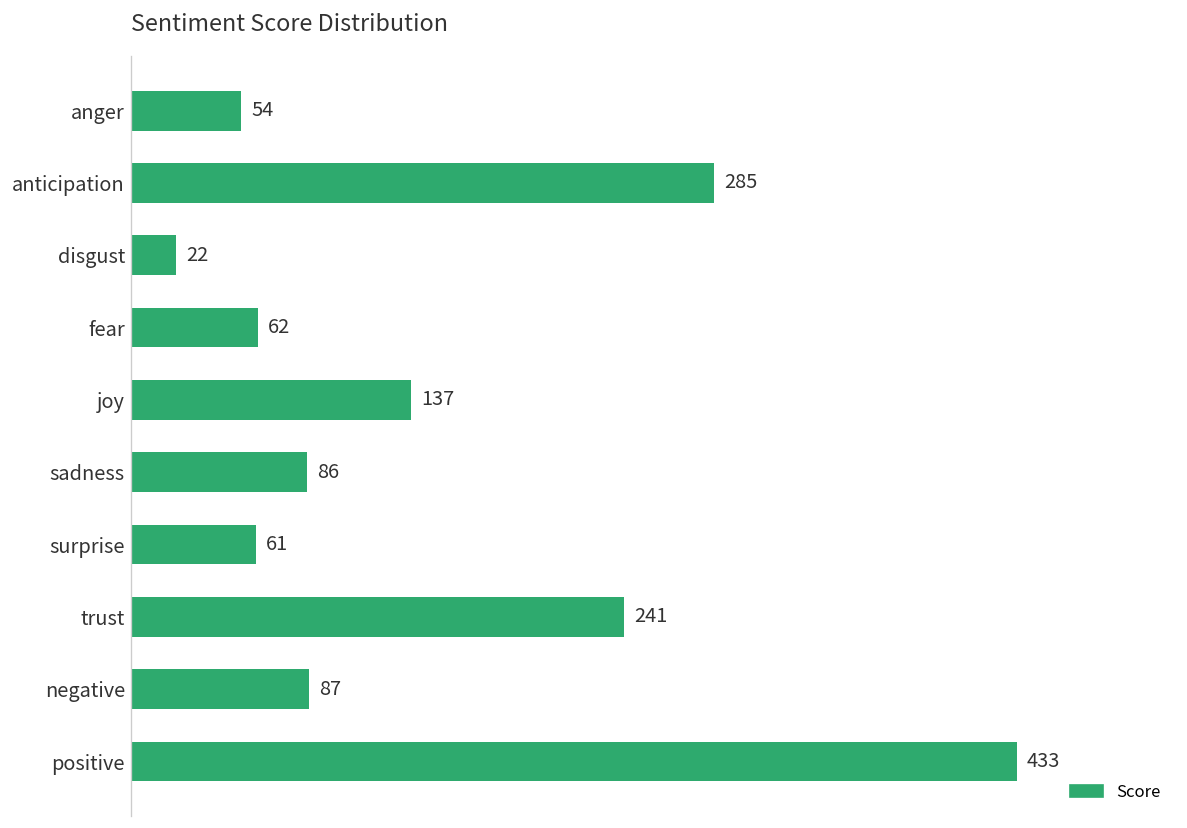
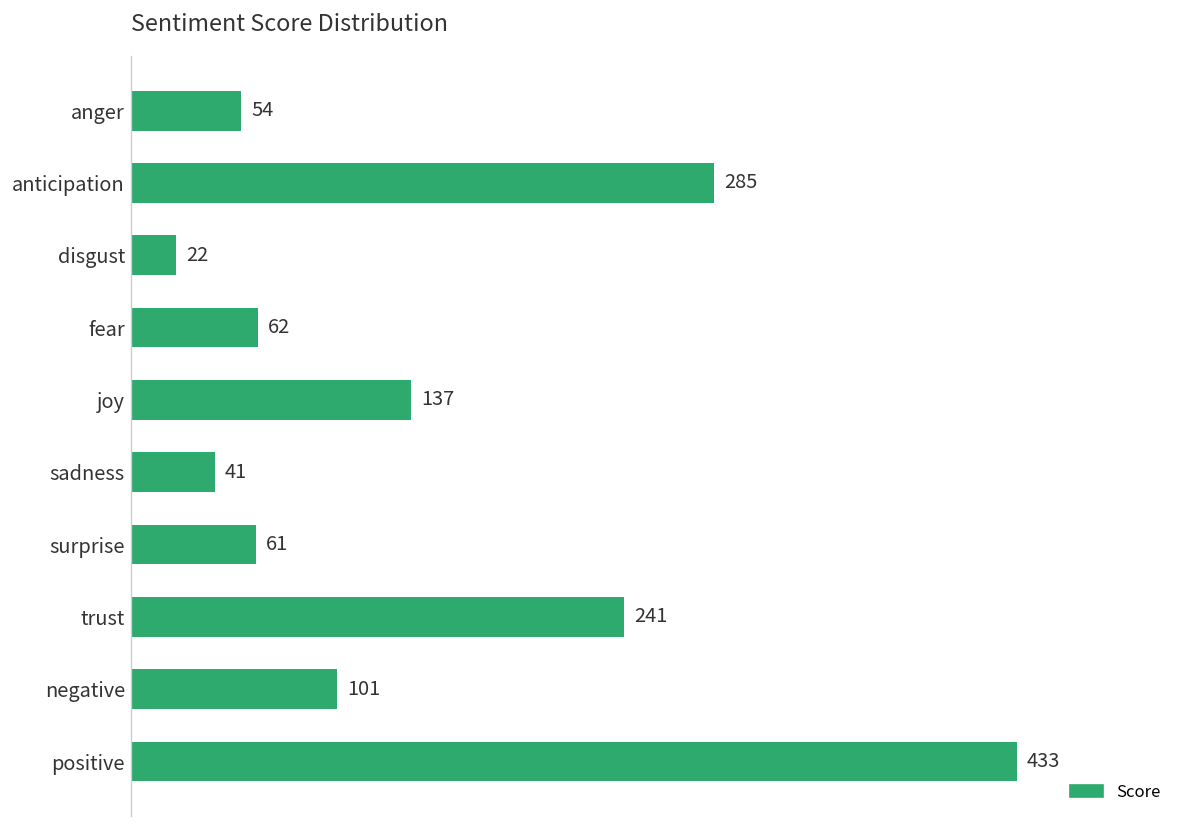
sadness: 86 -> 41
negative: 87 -> 101
